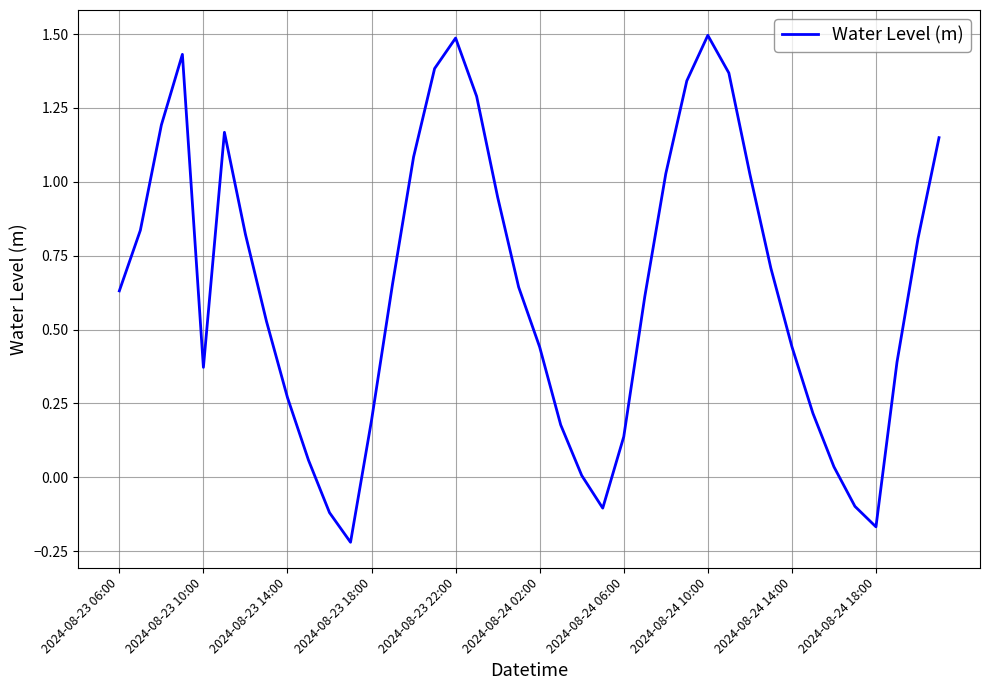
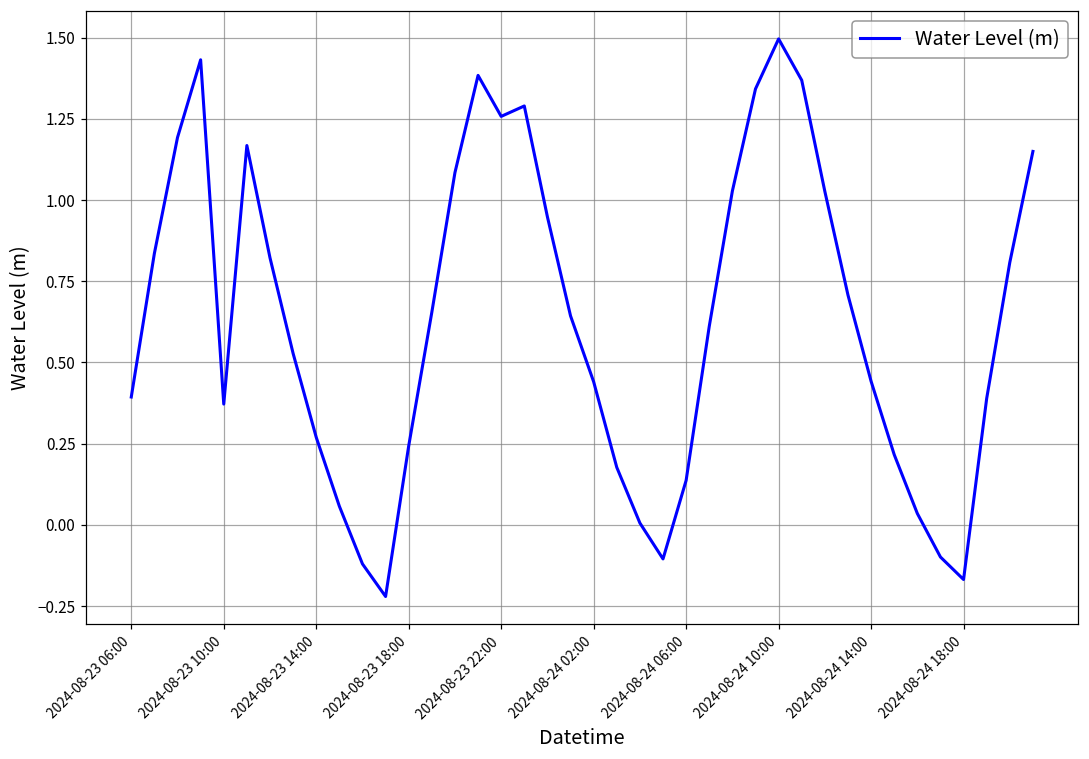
2024-08-23 06:00: 0.63 -> 0.39
2024-08-23 18:00: 0.19 -> 0.24
2024-08-23 22:00: 1.49 -> 1.26
